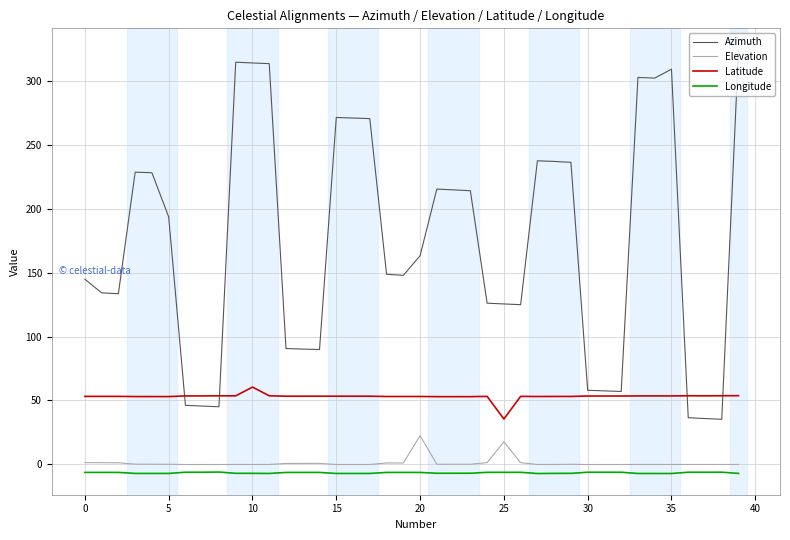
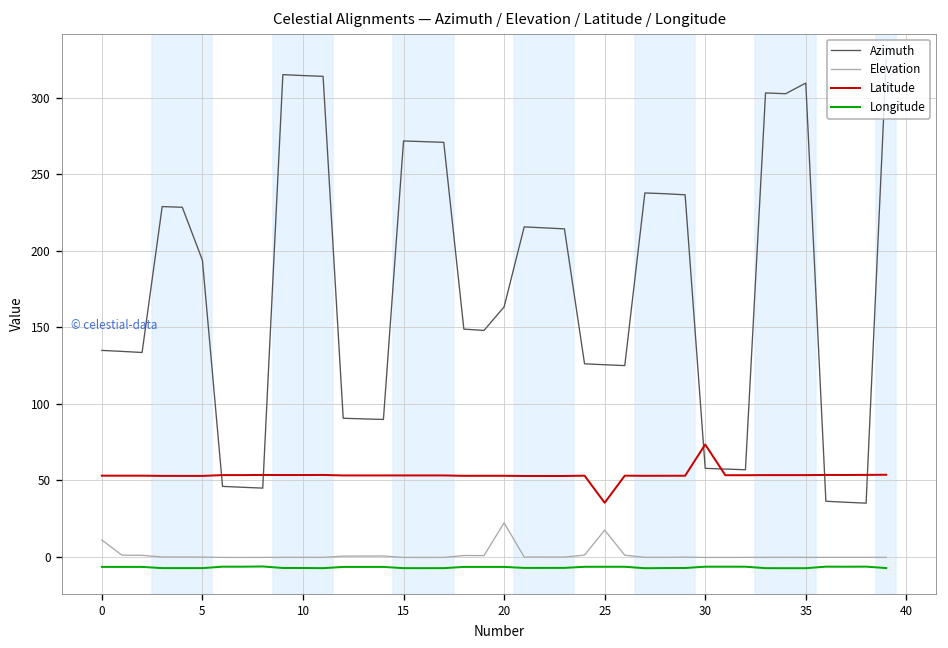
Azimuth, 0: 145 -> 135
Elevation, 0: 1 -> 11
Latitude, 10: 60 -> 54
Latitude, 30: 53 -> 73
